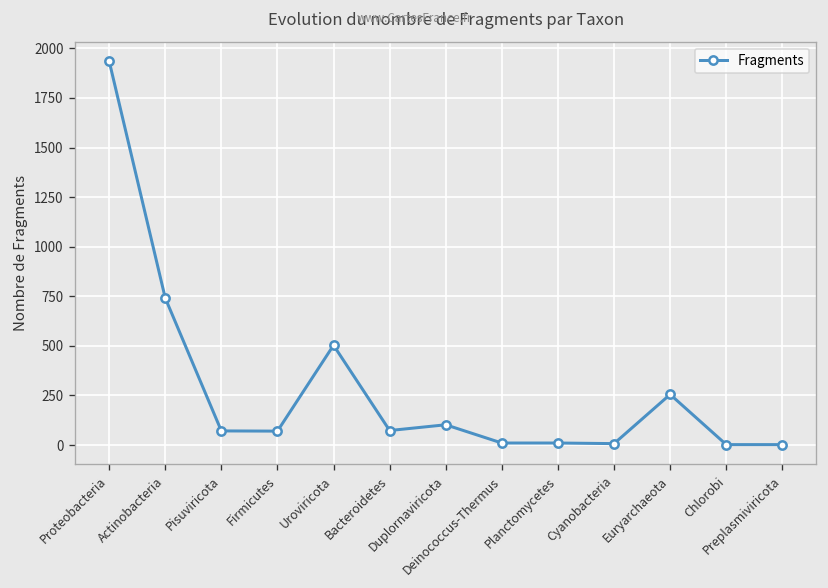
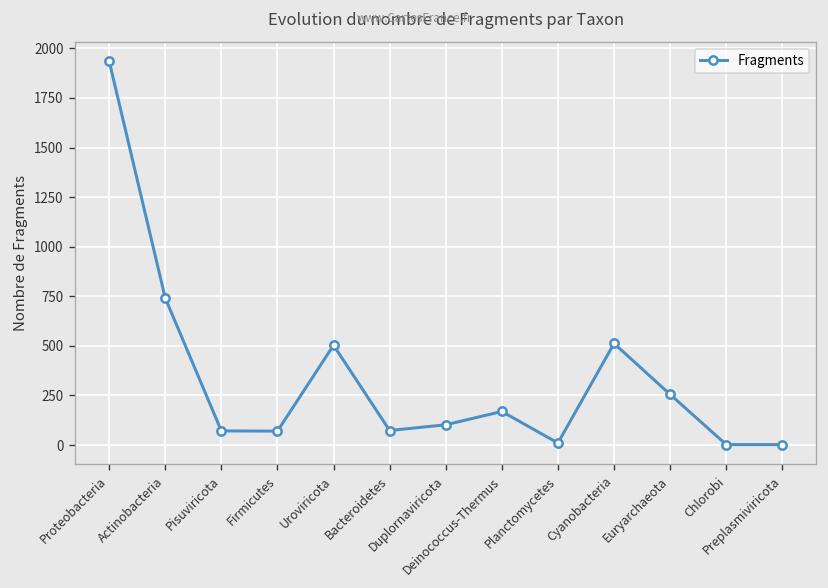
Deinococcus-Thermus: 10 -> 170
Cyanobacteria: 10 -> 510
